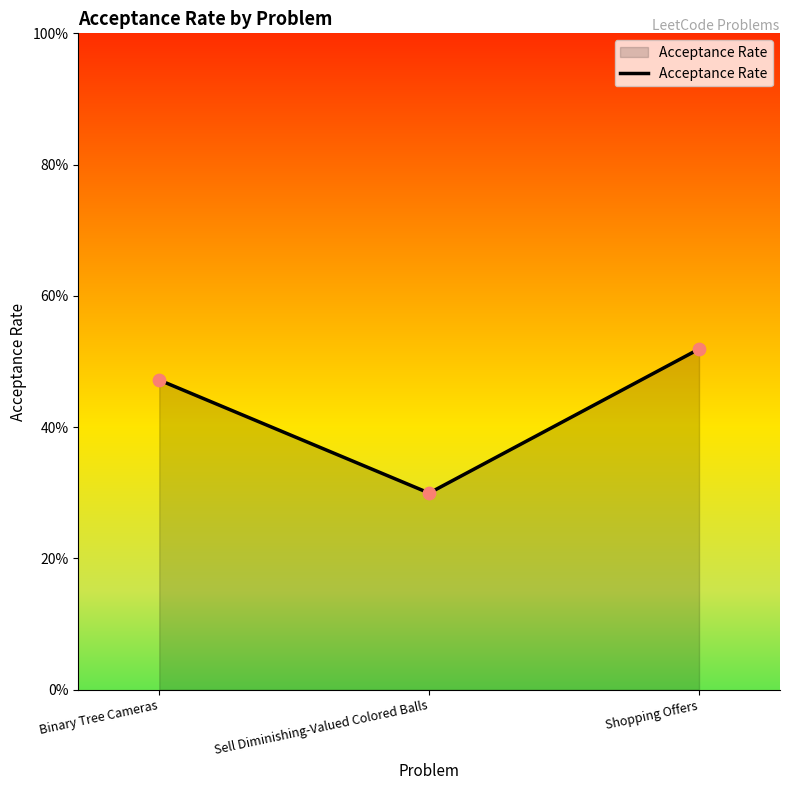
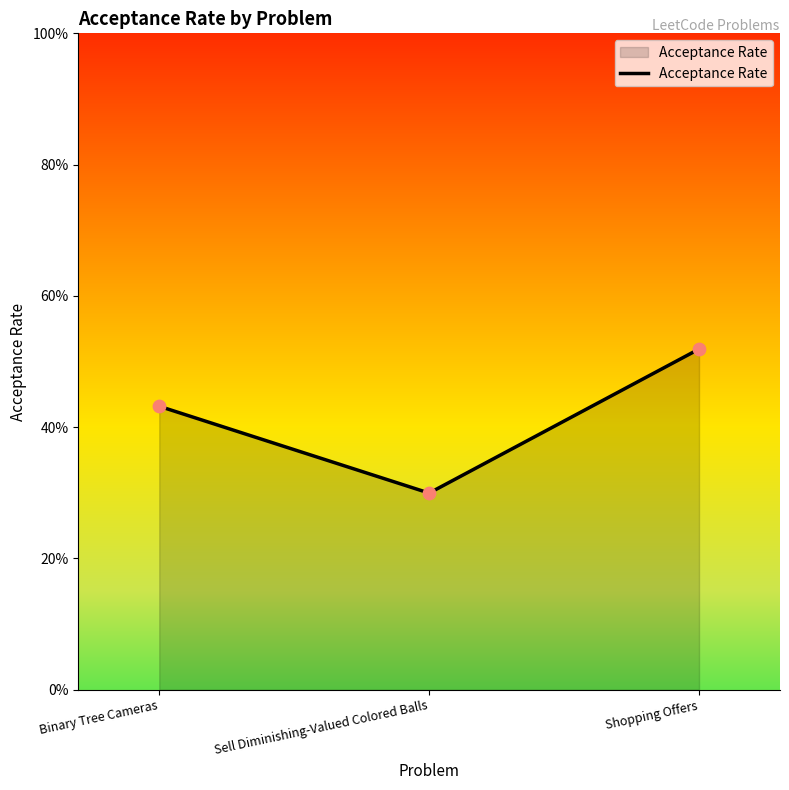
Binary Tree Cameras: 47% -> 43%
